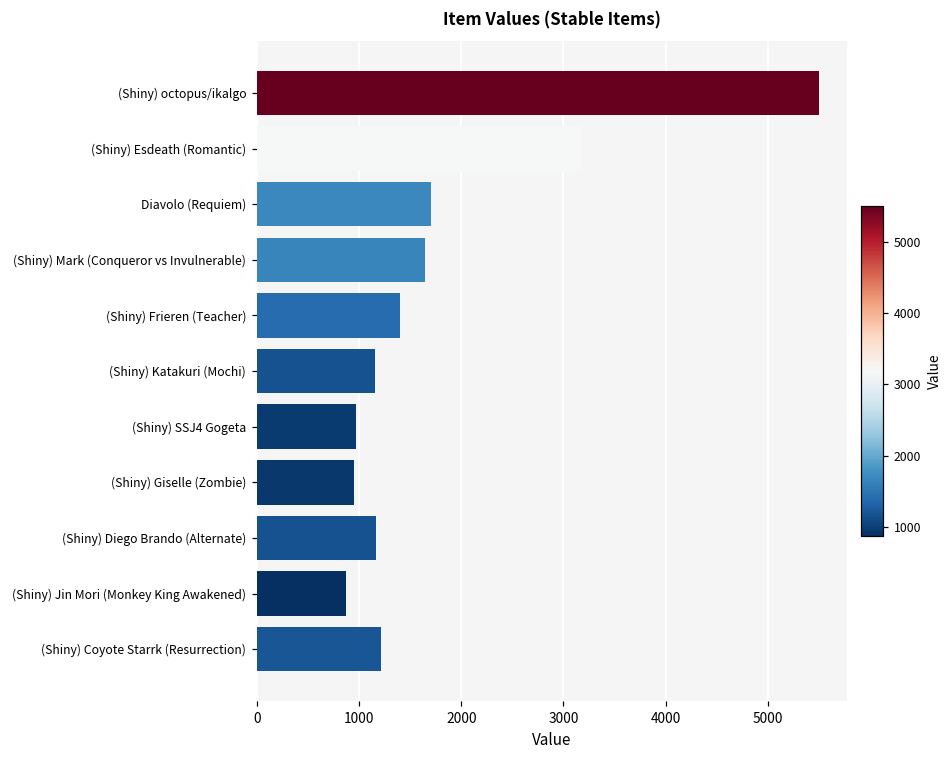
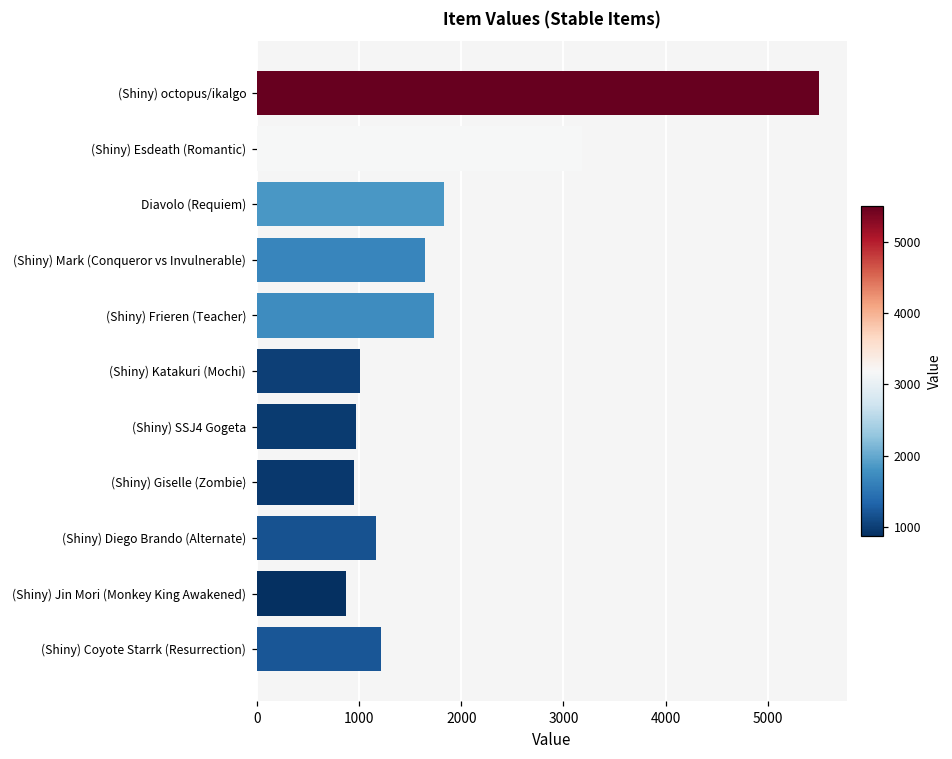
Diavolo (Requiem): 1700 -> 1800
(Shiny) Frieren (Teacher): 1400 -> 1700
(Shiny) Katakuri (Mochi): 1200 -> 1000
